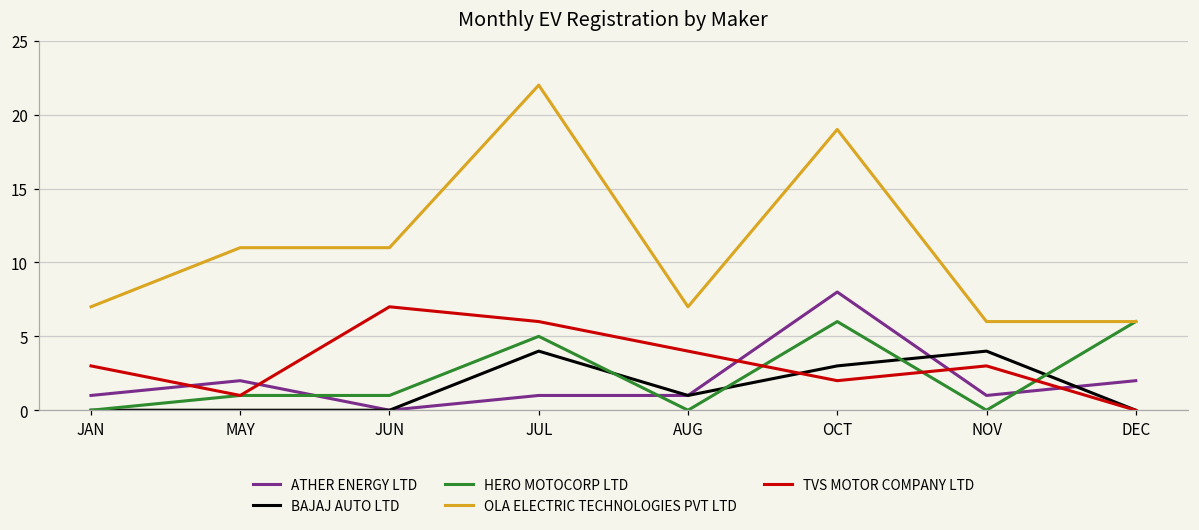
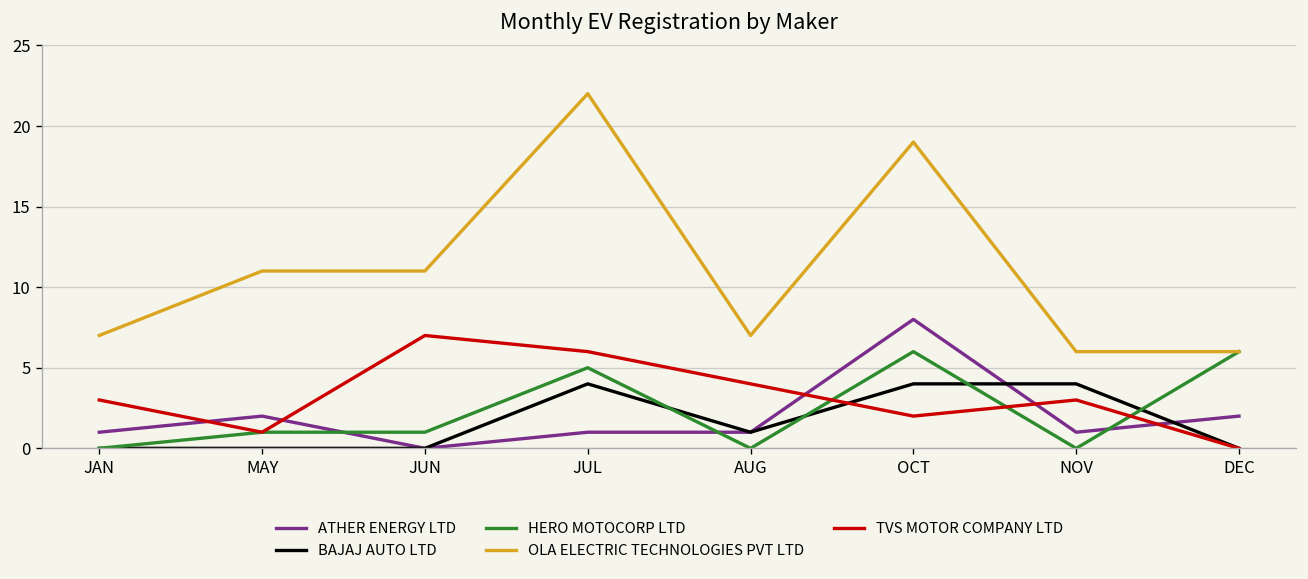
BAJAJ AUTO LTD, OCT: 3 -> 4
